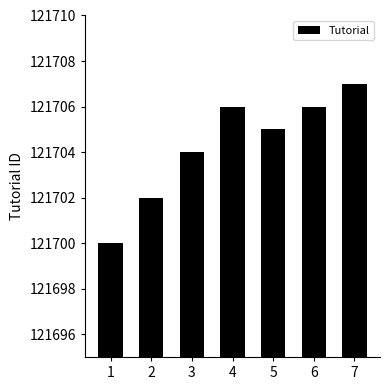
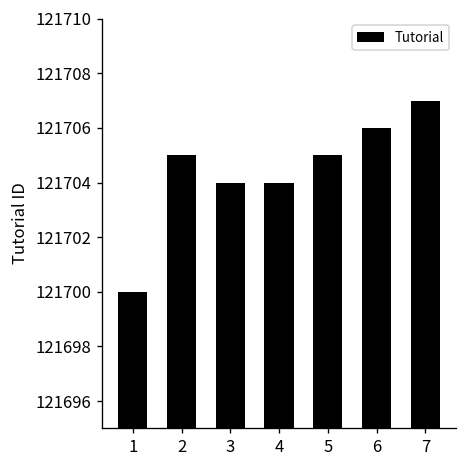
2: 121702 -> 121705
4: 121706 -> 121704
